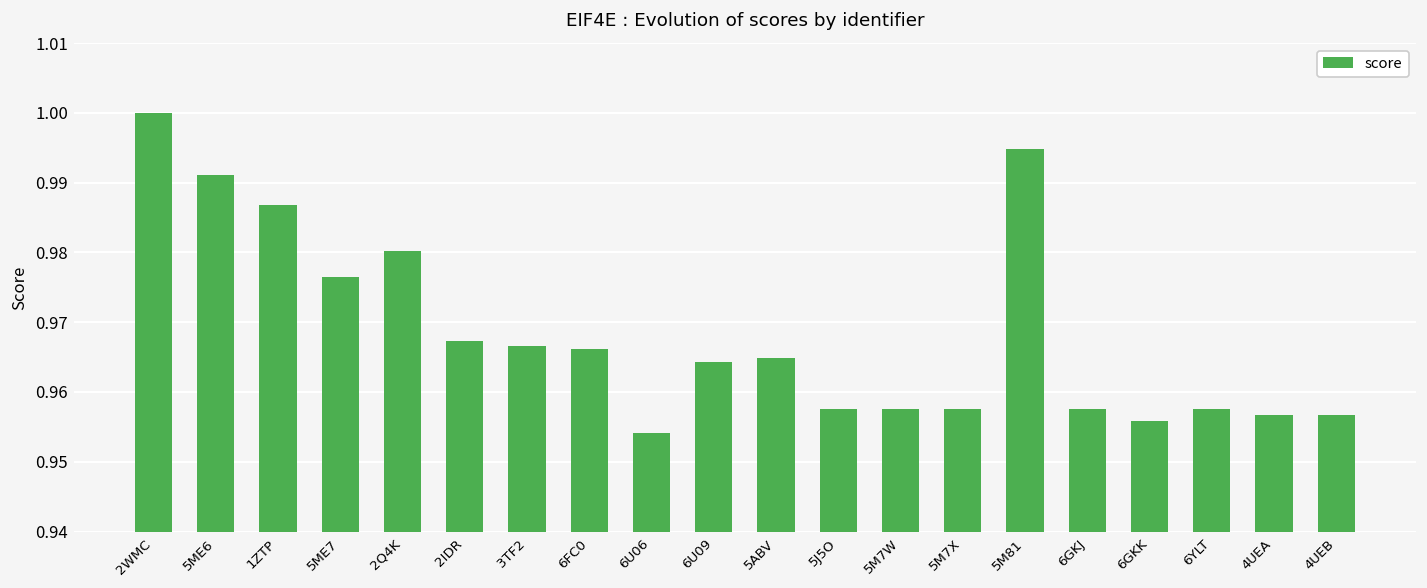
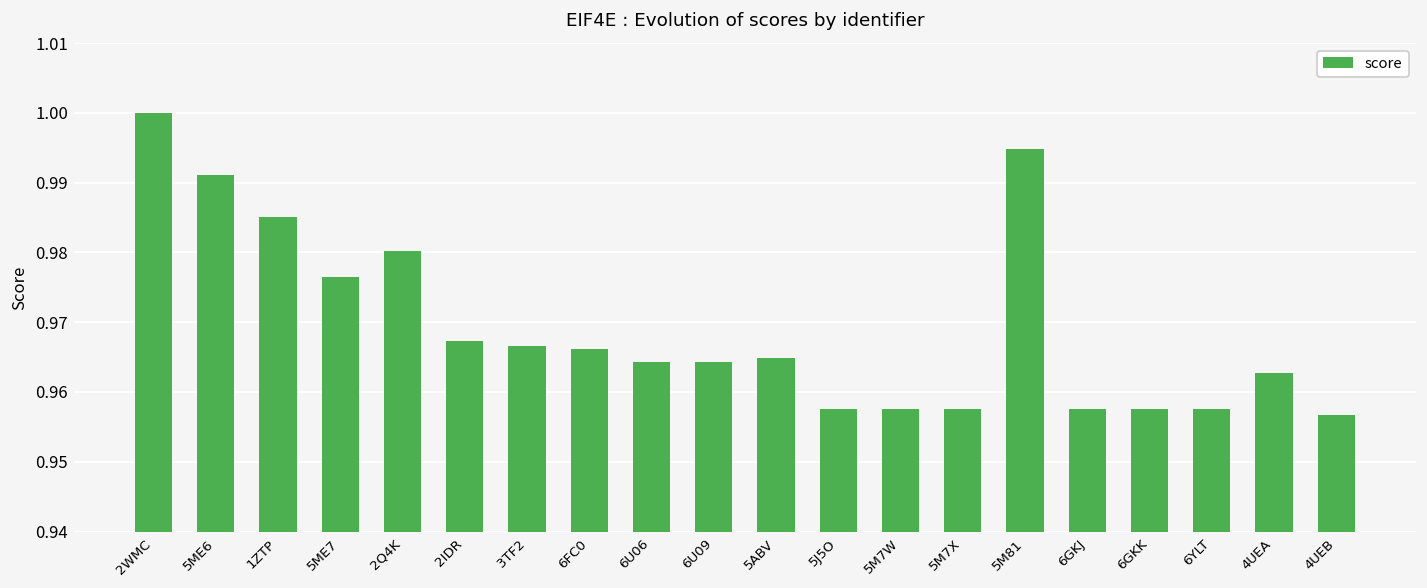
1ZTP: 0.987 -> 0.985
6U06: 0.954 -> 0.964
6GKK: 0.956 -> 0.958
4UEA: 0.957 -> 0.963
